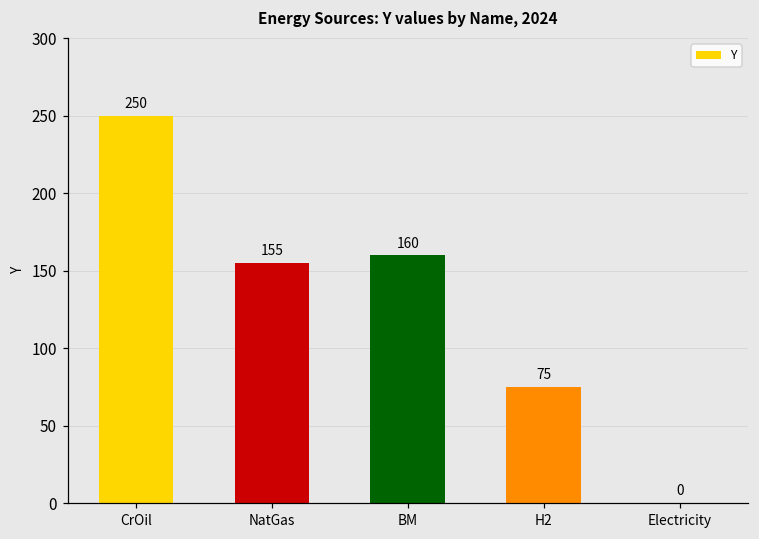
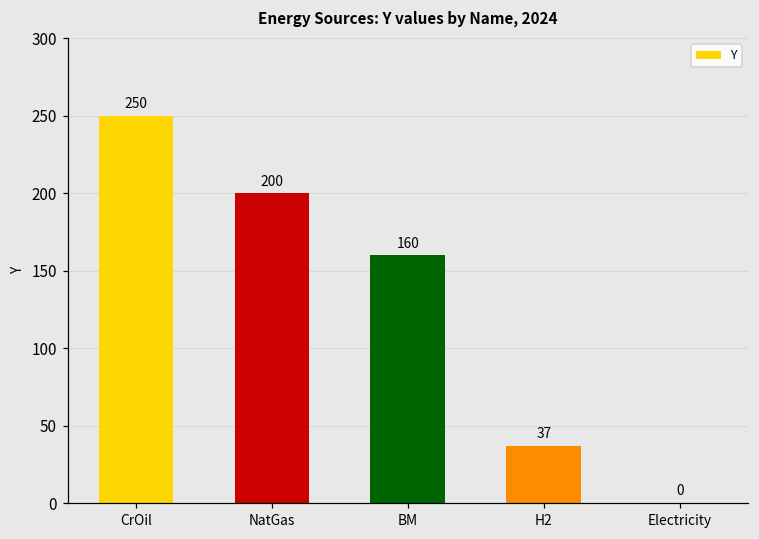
NatGas: 155 -> 200
H2: 75 -> 37
